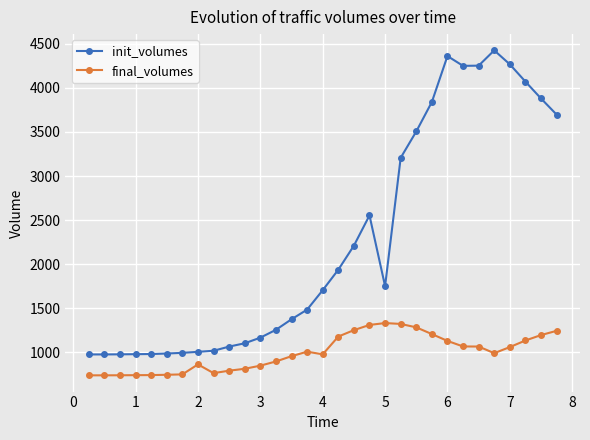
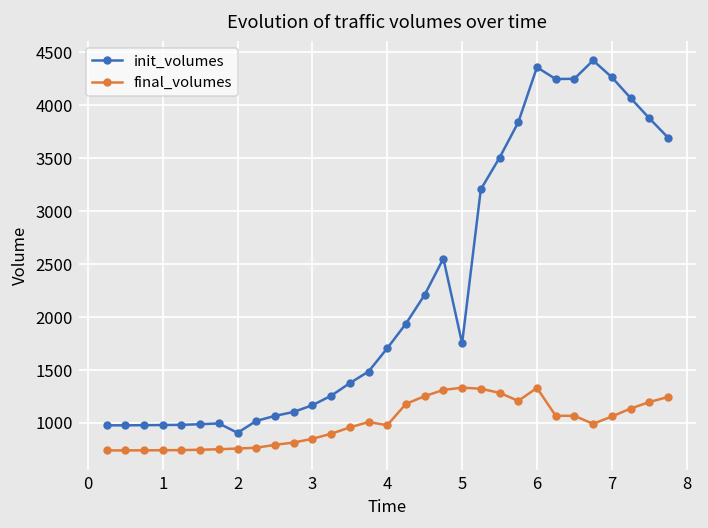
init_volumes, 2: 1000 -> 900
final_volumes, 2: 900 -> 800
final_volumes, 6: 1100 -> 1300
